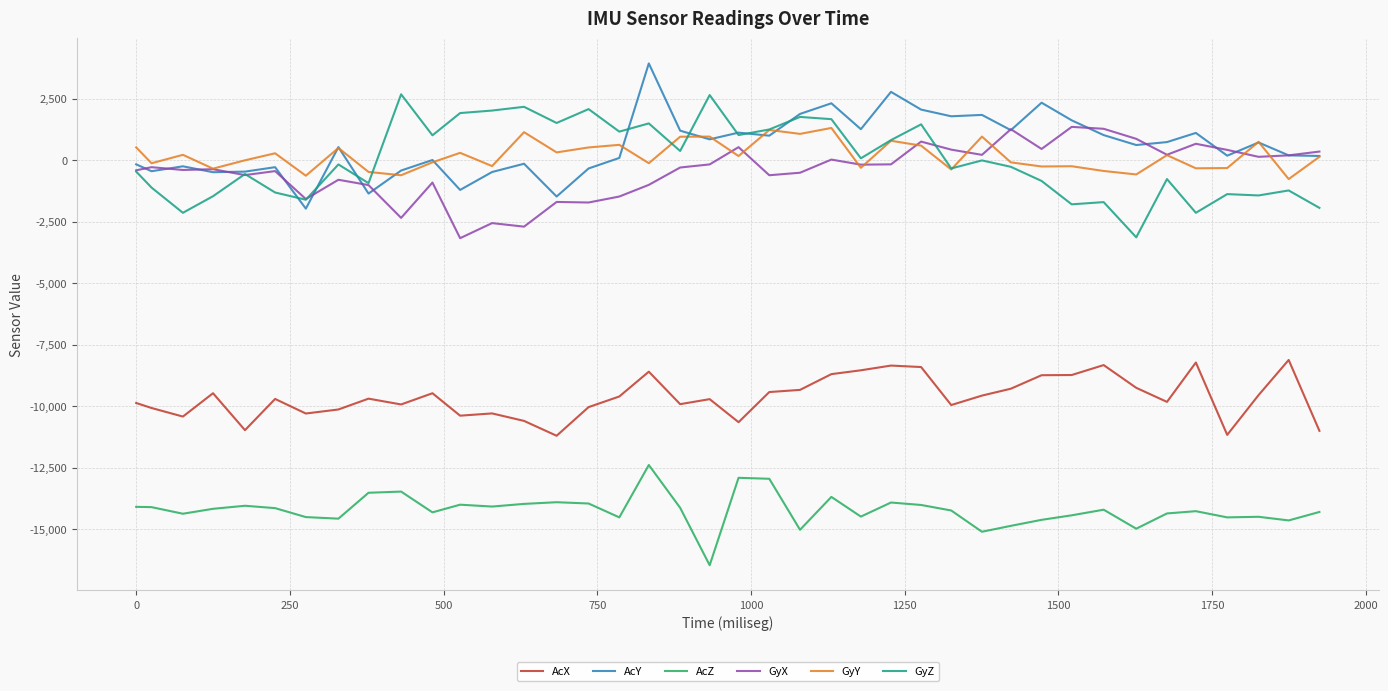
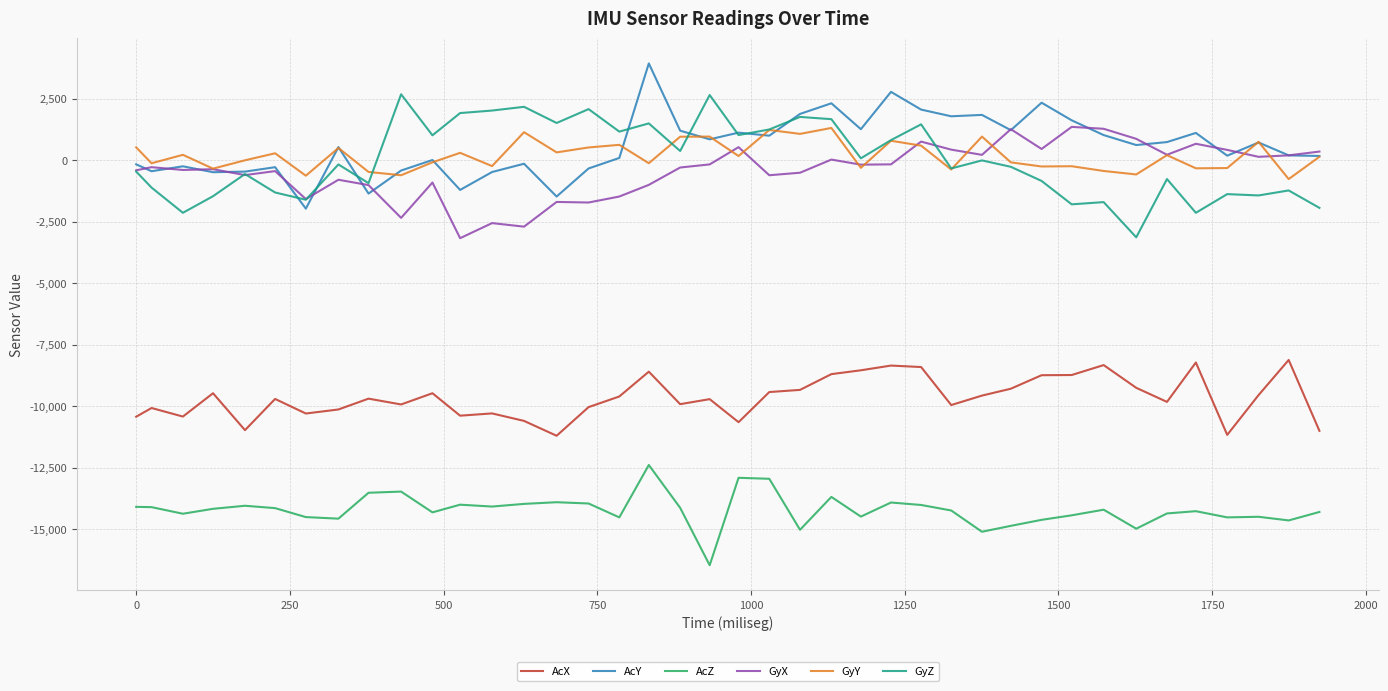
AcX, 0: -9,900 -> -10,400
